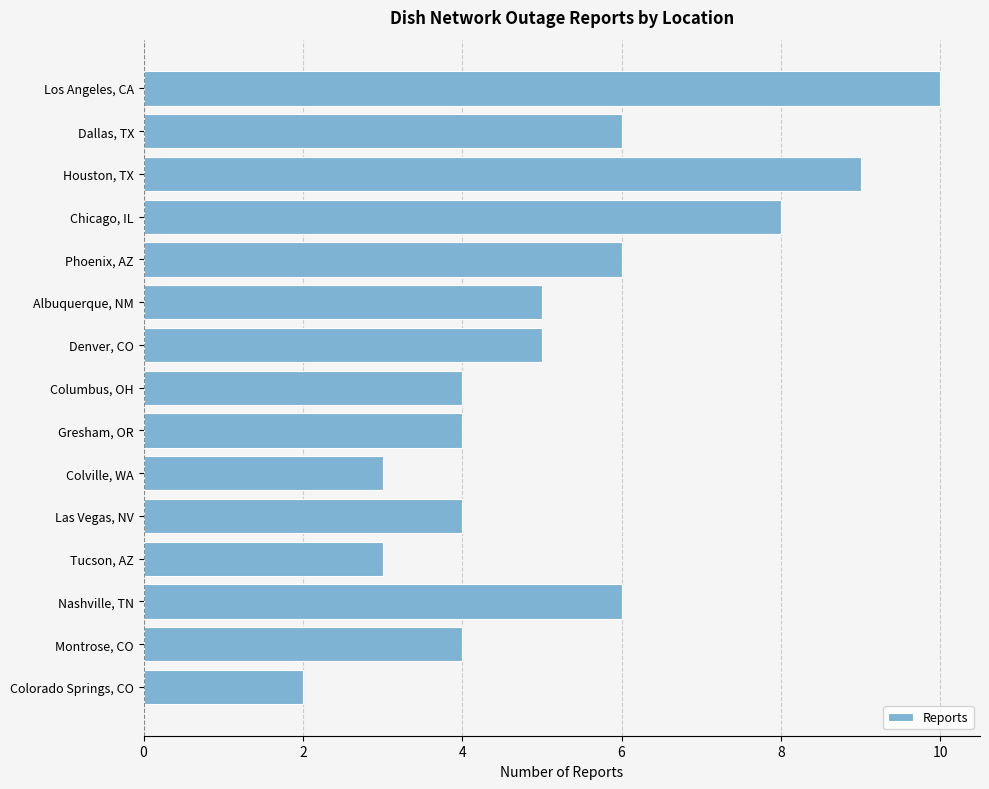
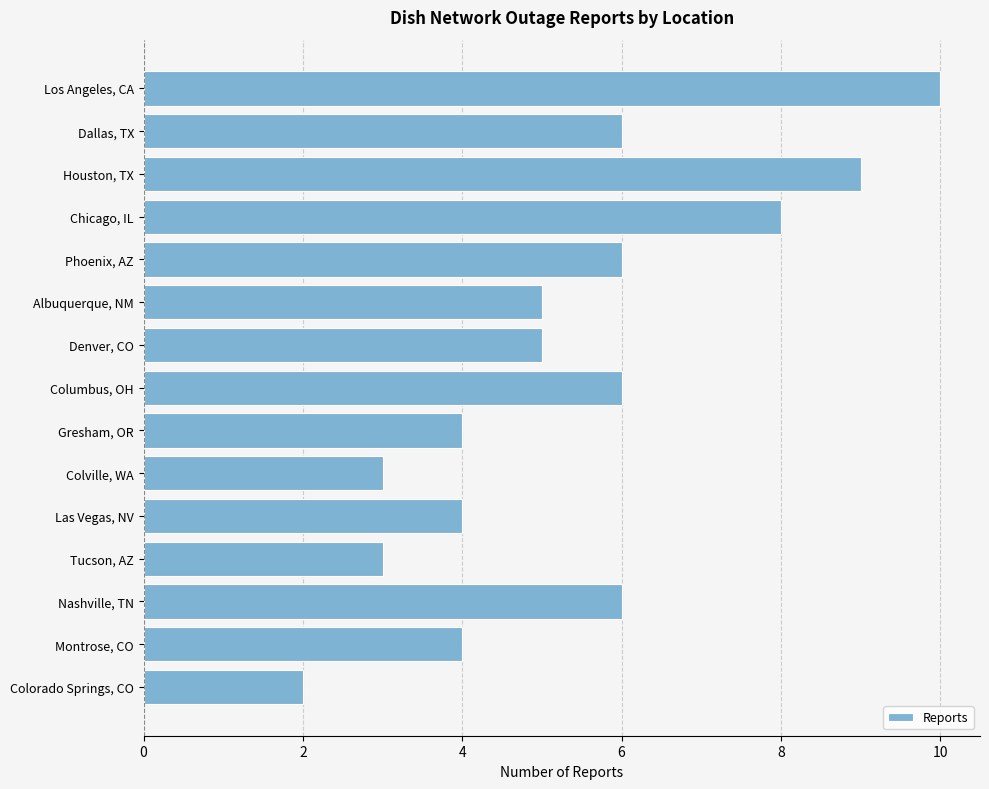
Columbus, OH: 4 -> 6
